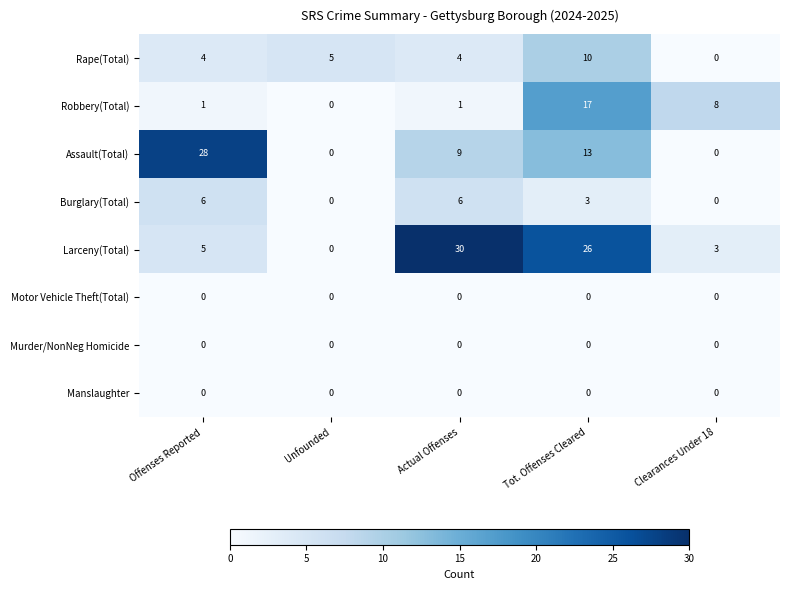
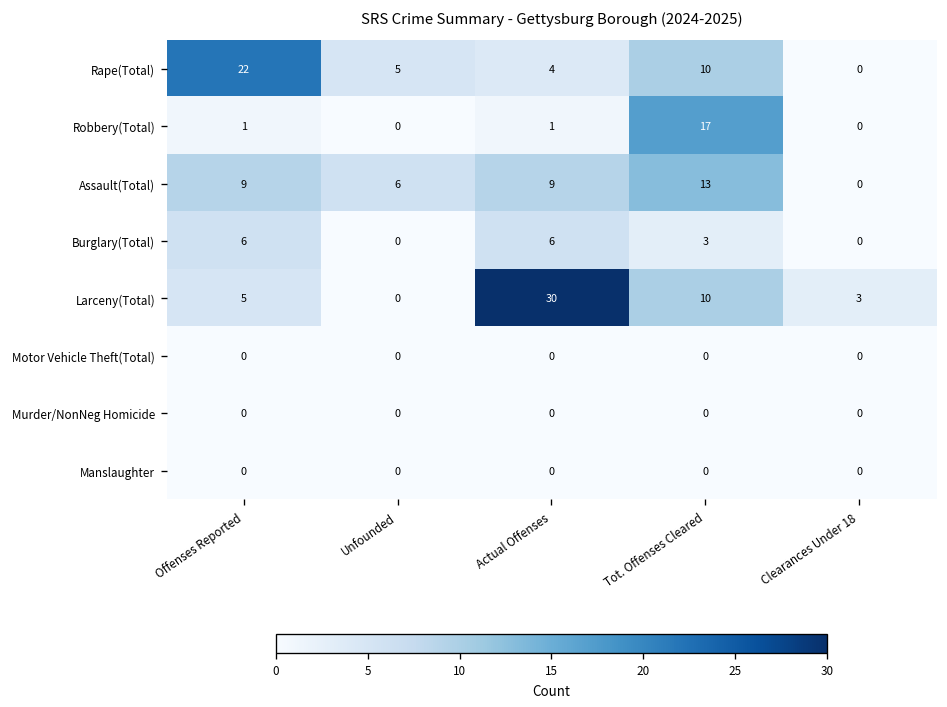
Rape(Total), Offenses Reported: 4 -> 22
Robbery(Total), Clearances Under 18: 8 -> 0
Assault(Total), Offenses Reported: 28 -> 9
Assault(Total), Unfounded: 0 -> 6
Larceny(Total), Tot. Offenses Cleared: 26 -> 10
